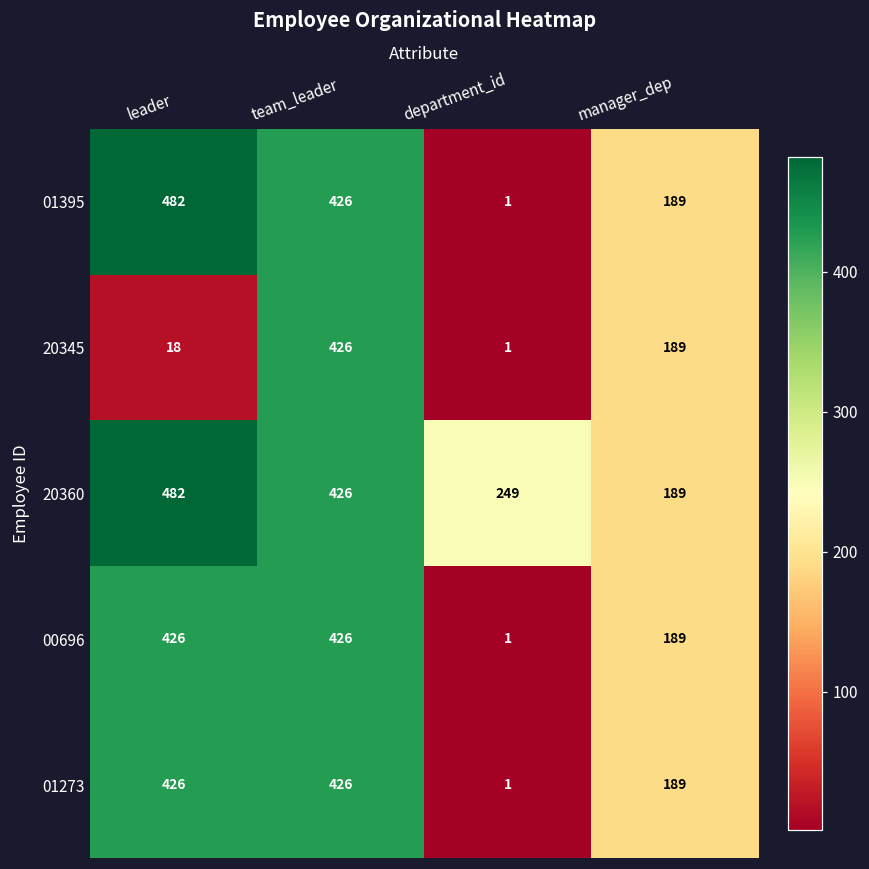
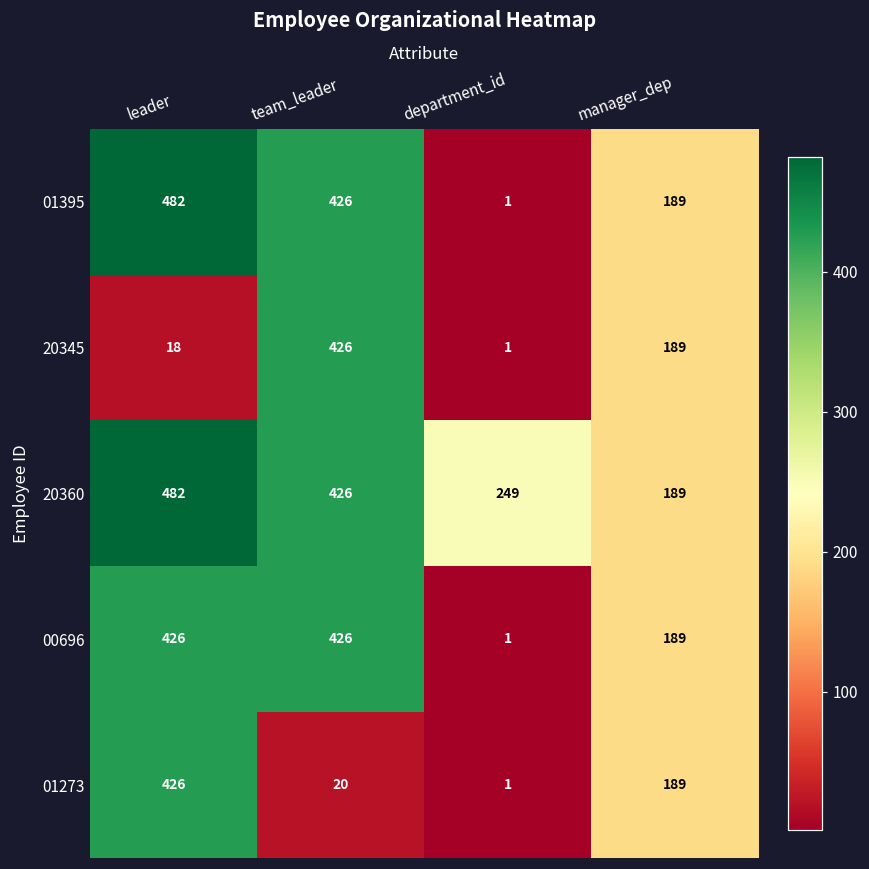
01273, team_leader: 426 -> 20
